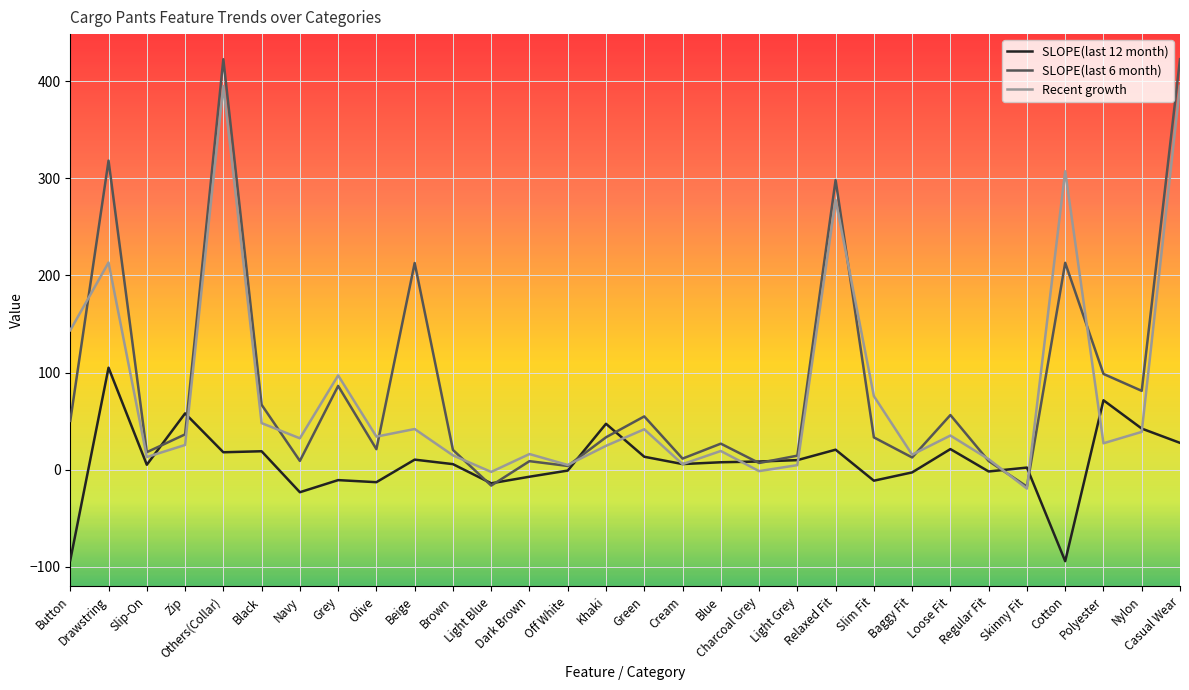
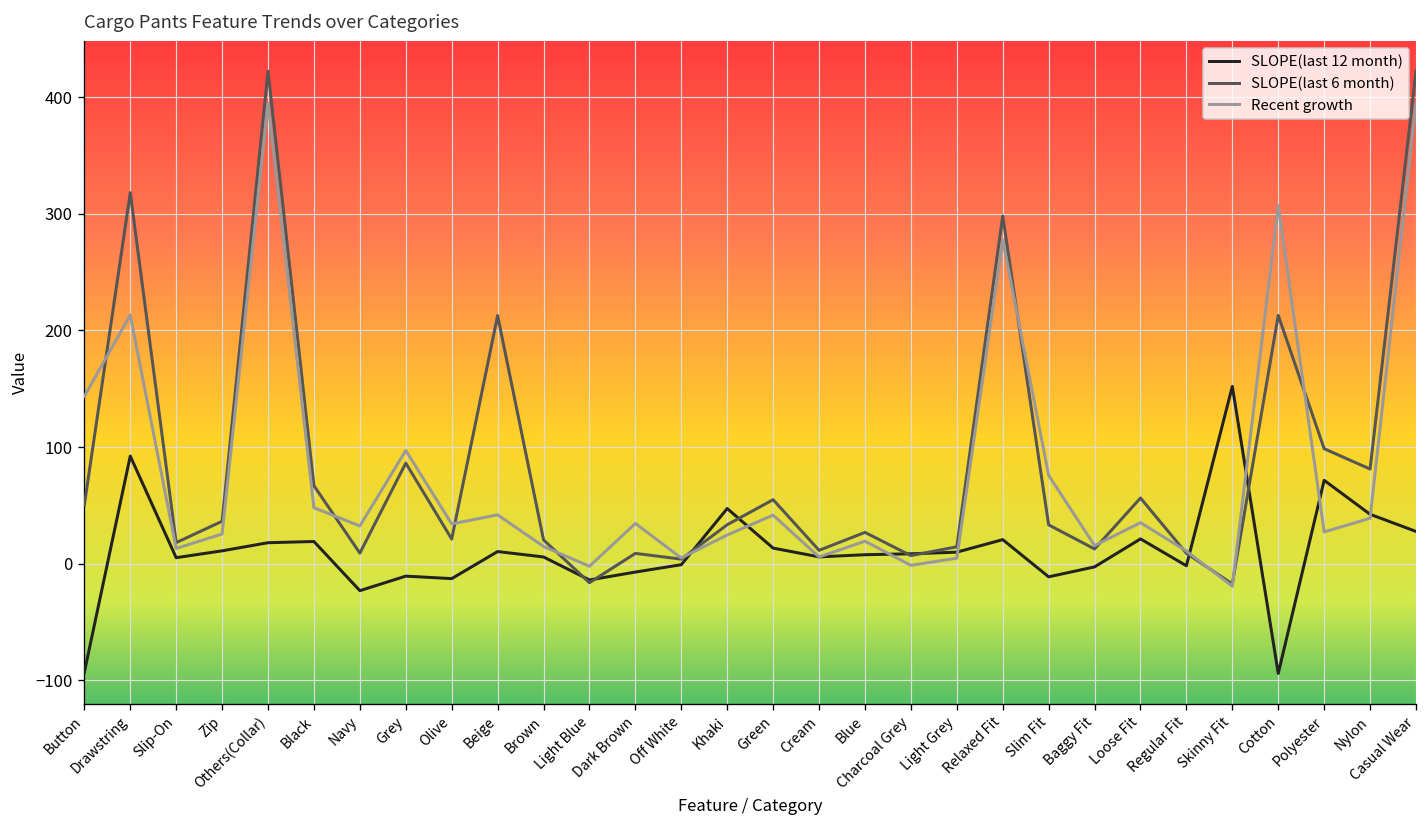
SLOPE(last 12 month), Drawstring: 100 -> 90
SLOPE(last 12 month), Zip: 60 -> 10
Recent growth, Dark Brown: 20 -> 30
SLOPE(last 12 month), Skinny Fit: 0 -> 150
